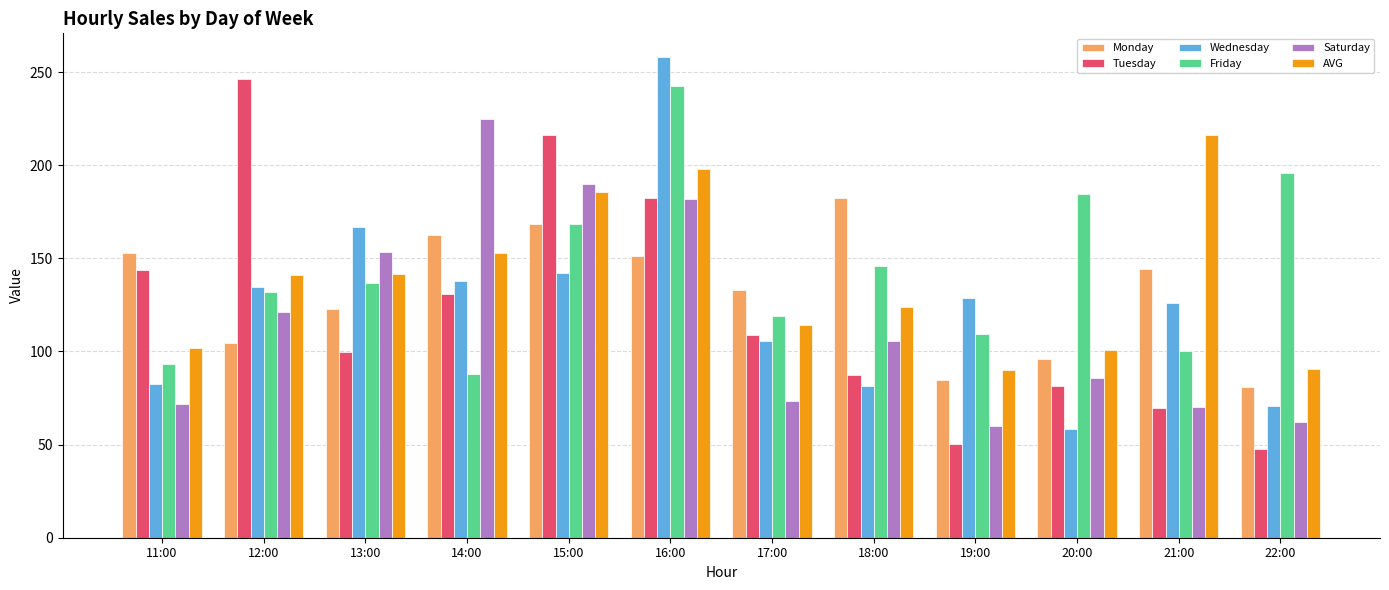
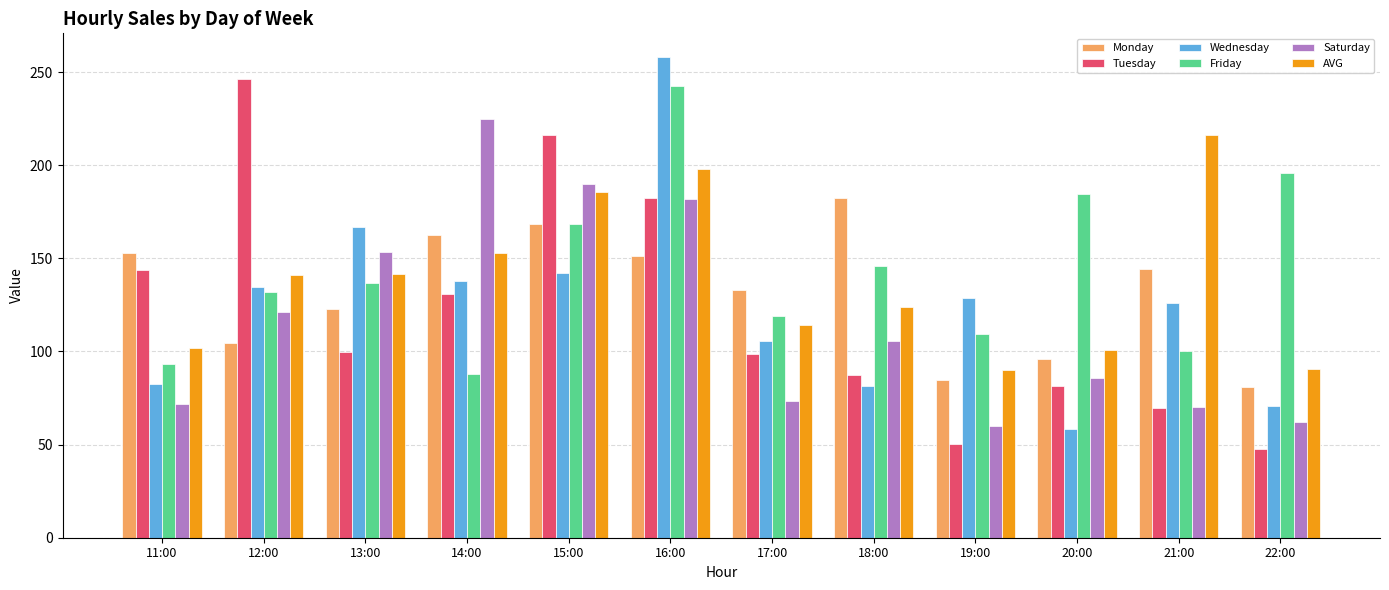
Tuesday, 17:00: 109 -> 99
